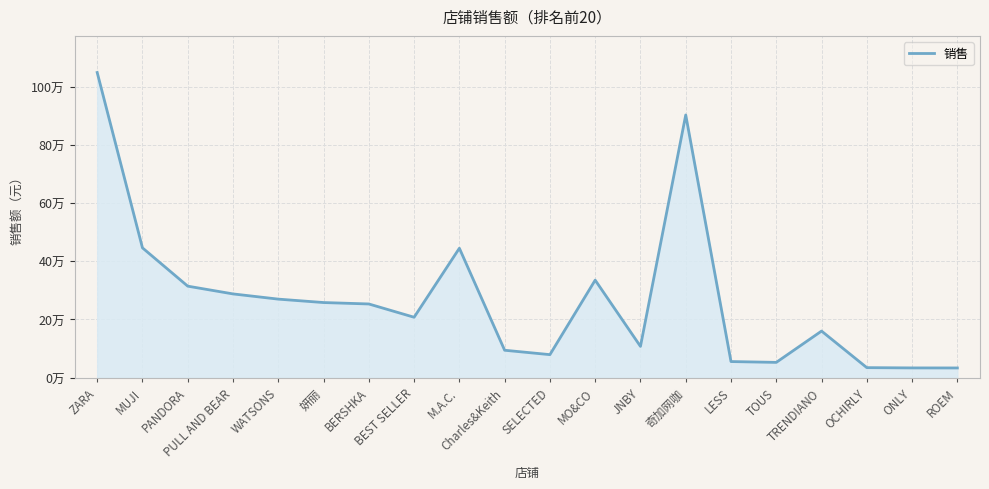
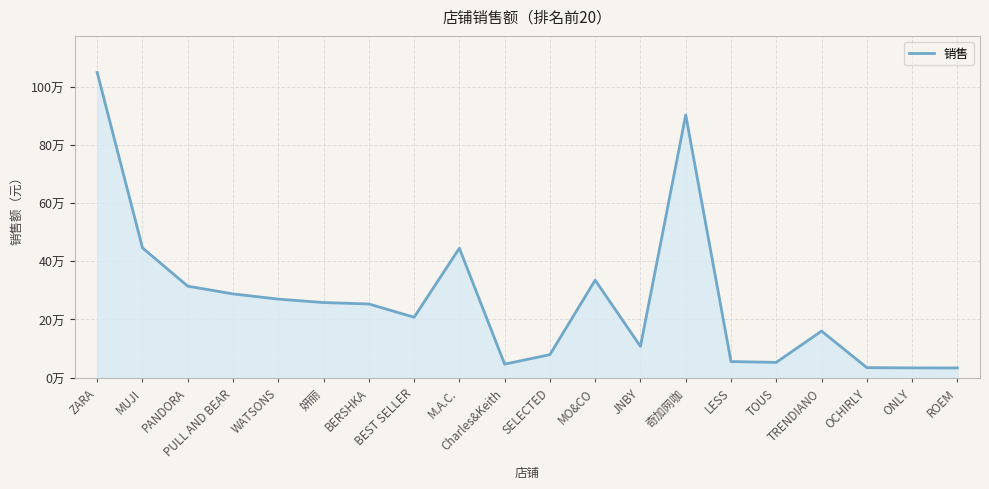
Charles&Keith: 9万 -> 5万
